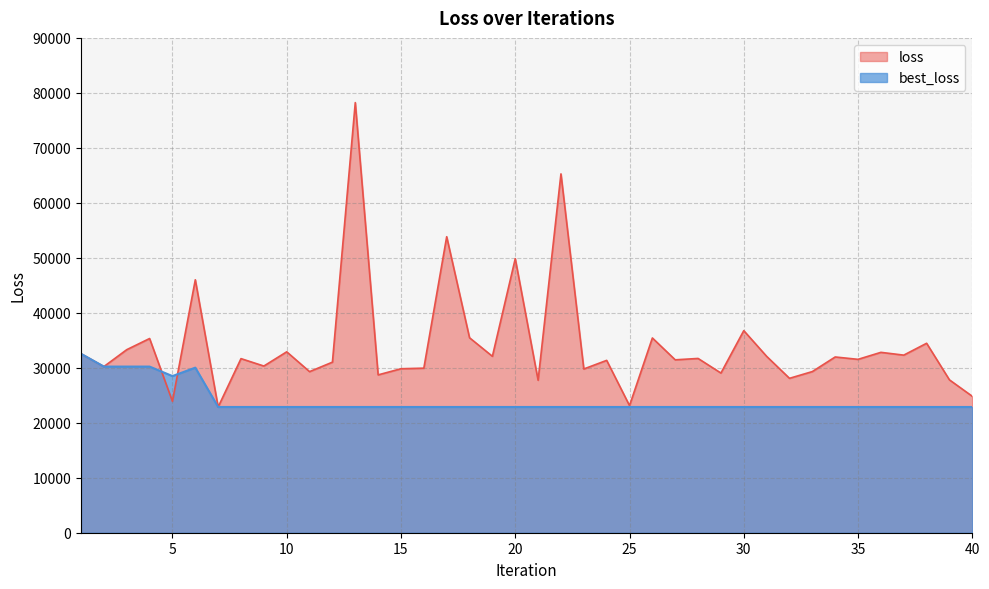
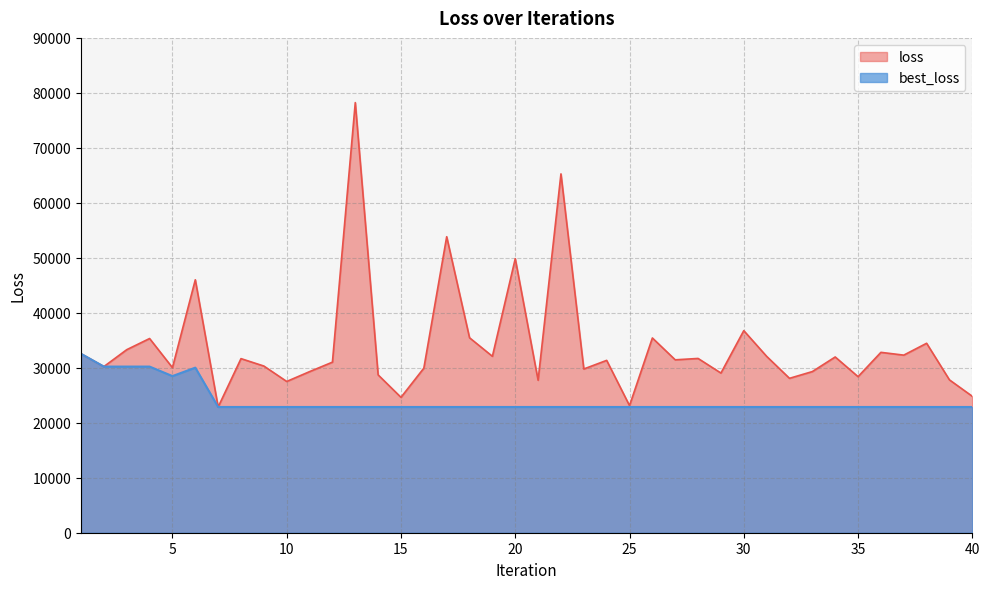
loss, 5: 24000 -> 30000
loss, 10: 33000 -> 28000
loss, 15: 30000 -> 25000
loss, 35: 32000 -> 28000
